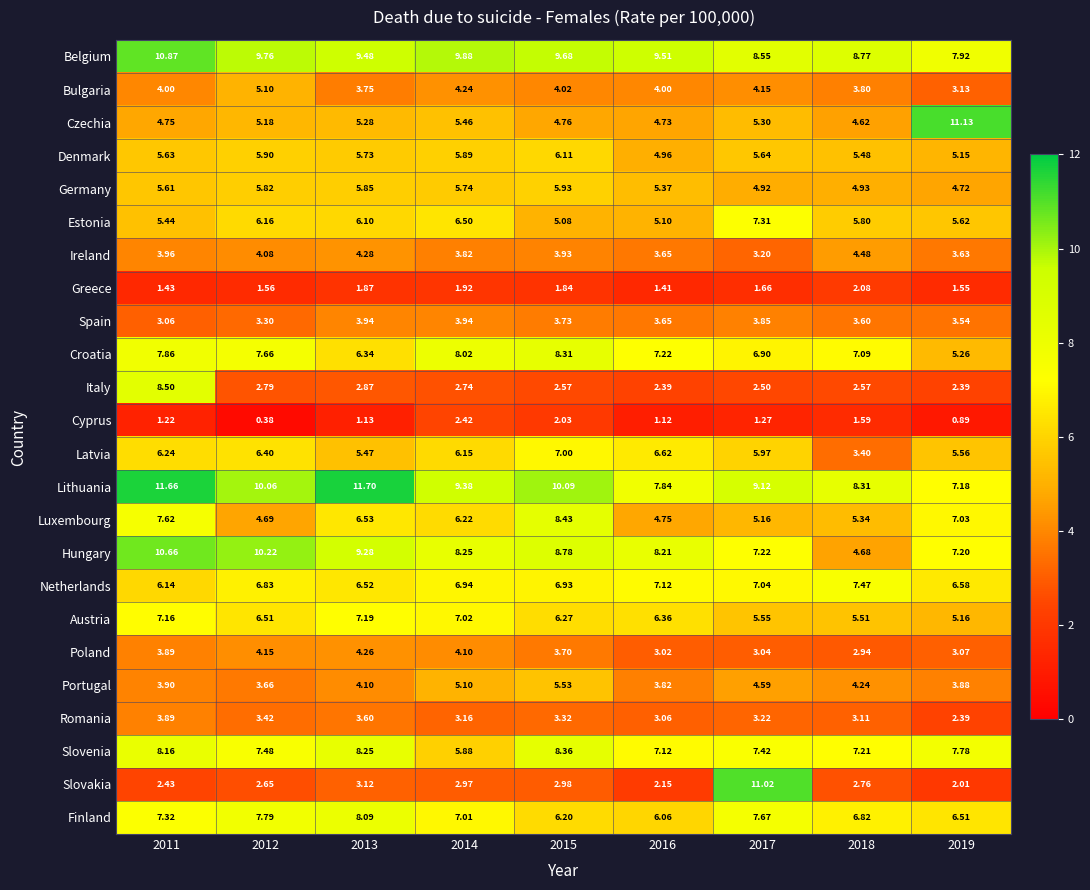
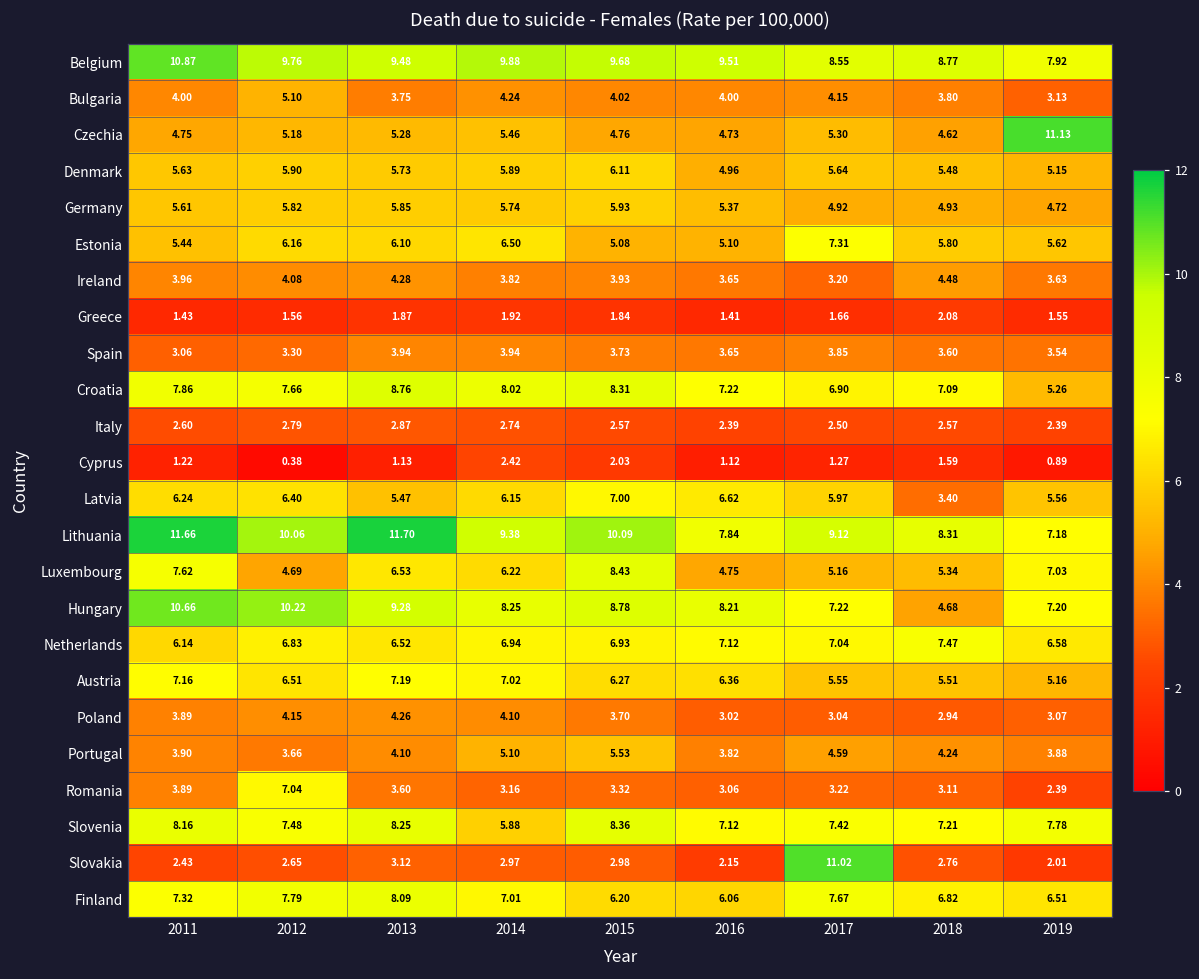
Croatia, 2013: 6.34 -> 8.76
Italy, 2011: 8.50 -> 2.60
Romania, 2012: 3.42 -> 7.04
